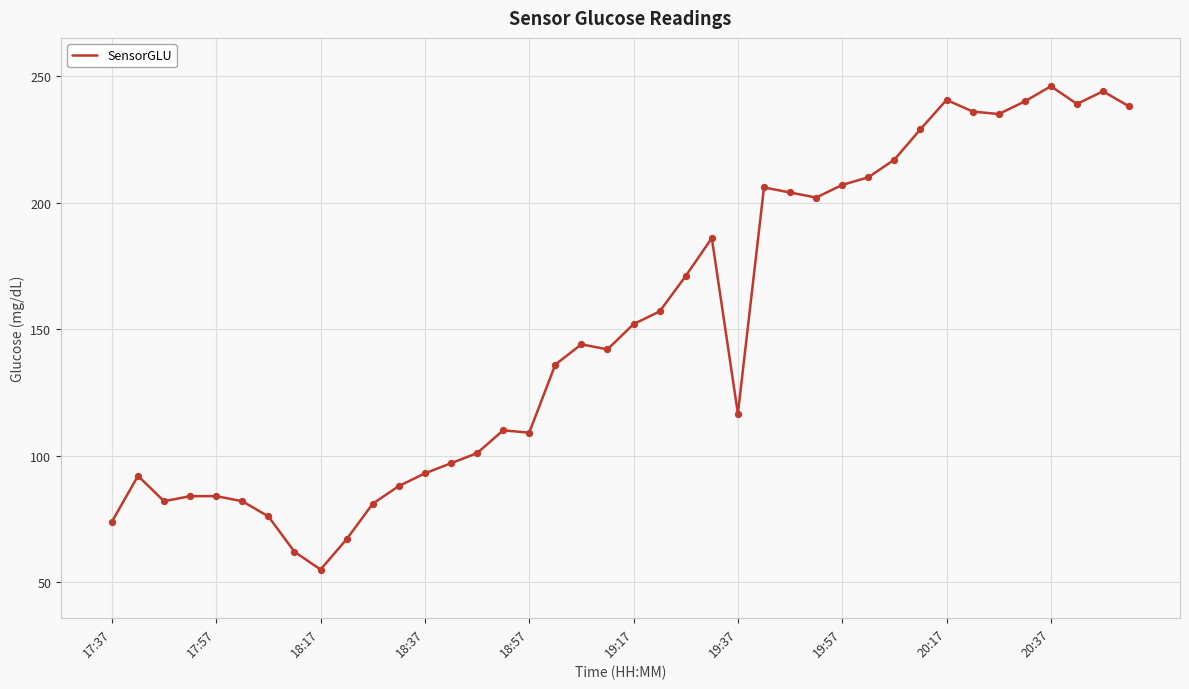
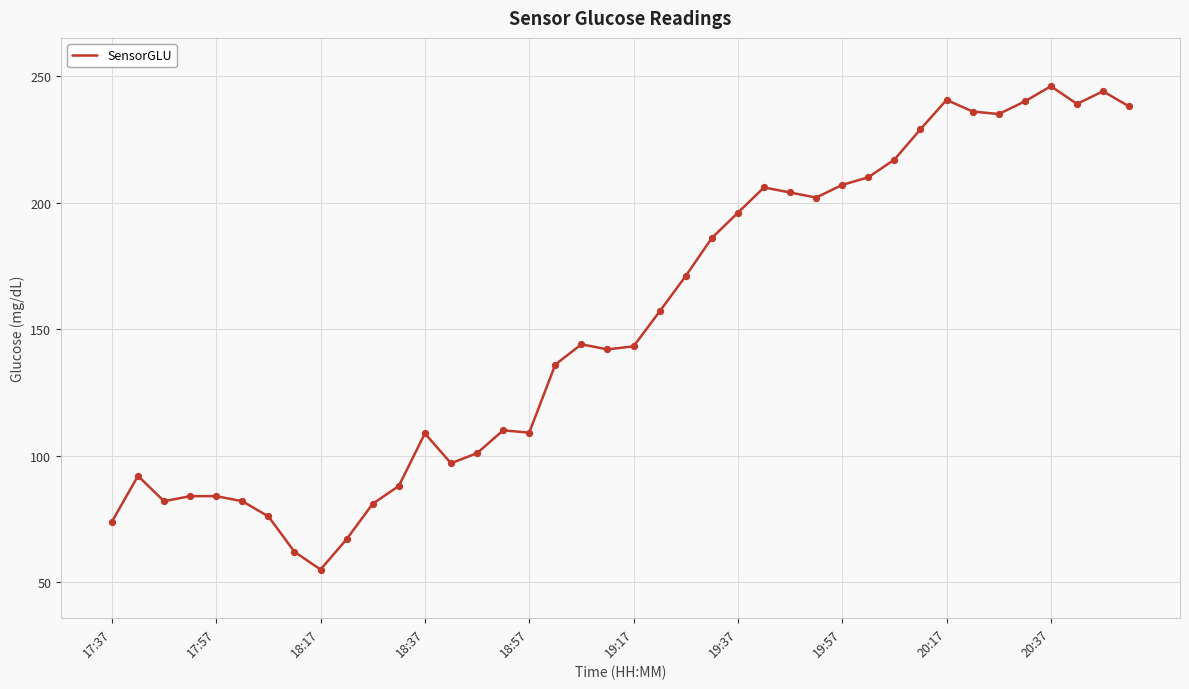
18:37: 93 -> 109
19:17: 152 -> 143
19:37: 117 -> 196
